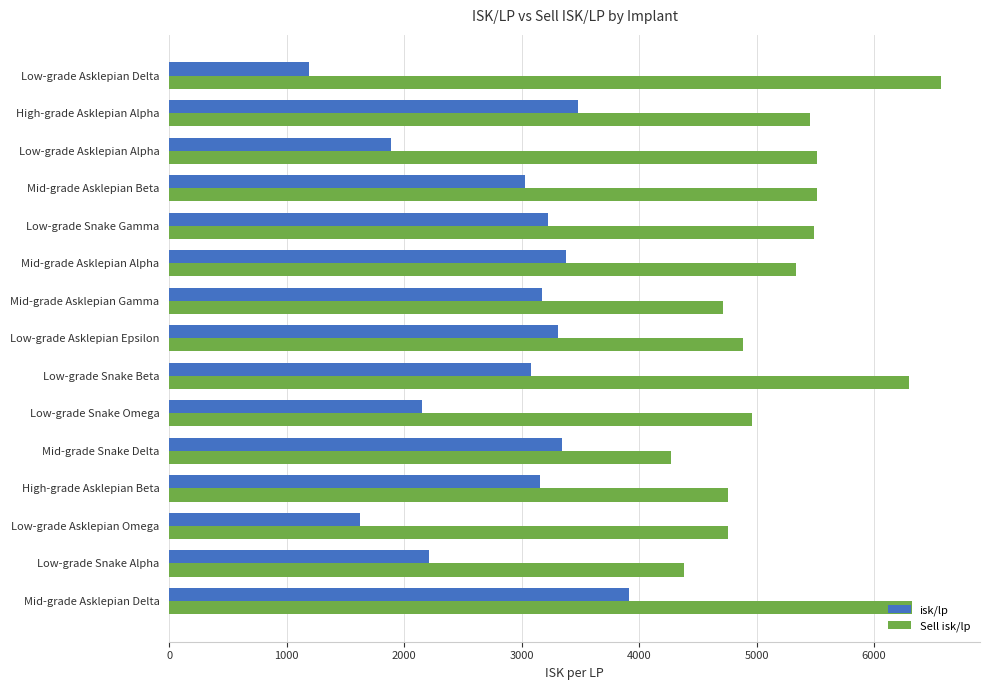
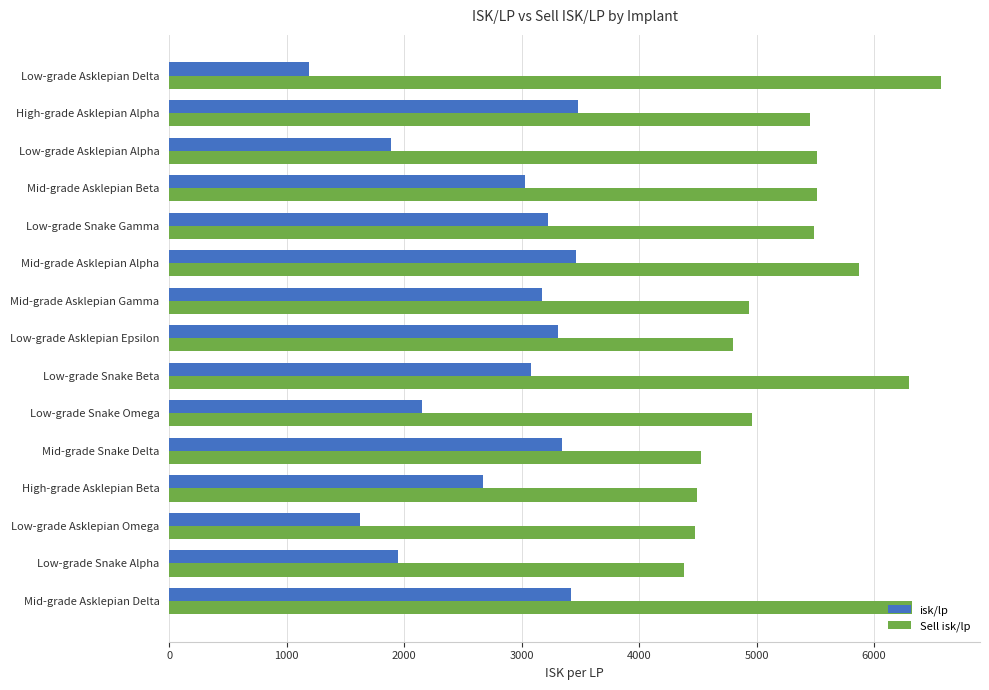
isk/lp, Mid-grade Asklepian Alpha: 3380 -> 3460
Sell isk/lp, Mid-grade Asklepian Alpha: 5330 -> 5870
Sell isk/lp, Mid-grade Asklepian Gamma: 4720 -> 4940
Sell isk/lp, Low-grade Asklepian Epsilon: 4880 -> 4800
Sell isk/lp, Mid-grade Snake Delta: 4270 -> 4530
isk/lp, High-grade Asklepian Beta: 3160 -> 2670
Sell isk/lp, High-grade Asklepian Beta: 4760 -> 4490
Sell isk/lp, Low-grade Asklepian Omega: 4760 -> 4480
isk/lp, Low-grade Snake Alpha: 2210 -> 1940
isk/lp, Mid-grade Asklepian Delta: 3910 -> 3420
